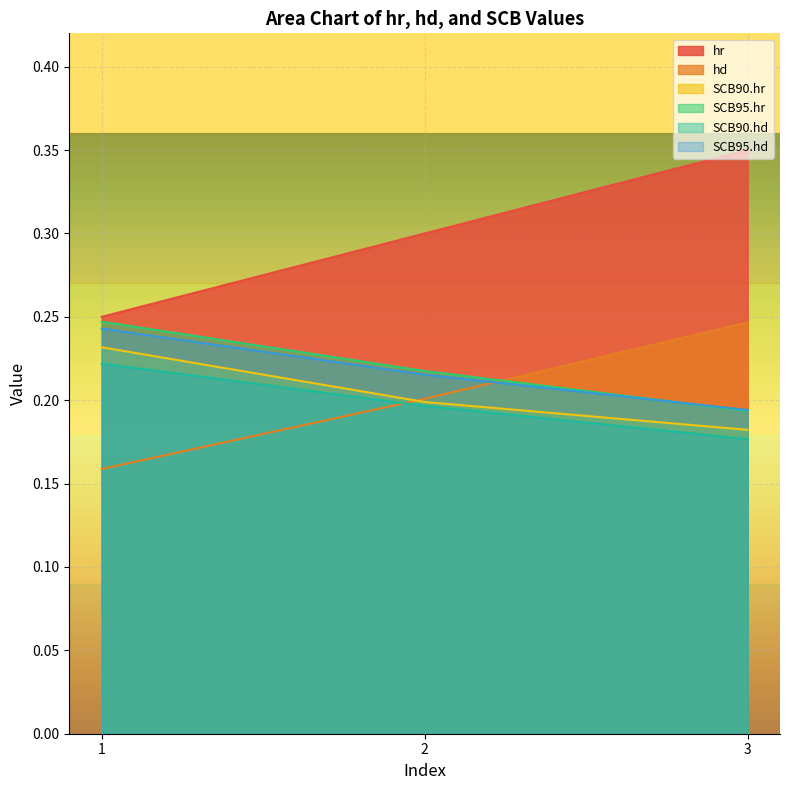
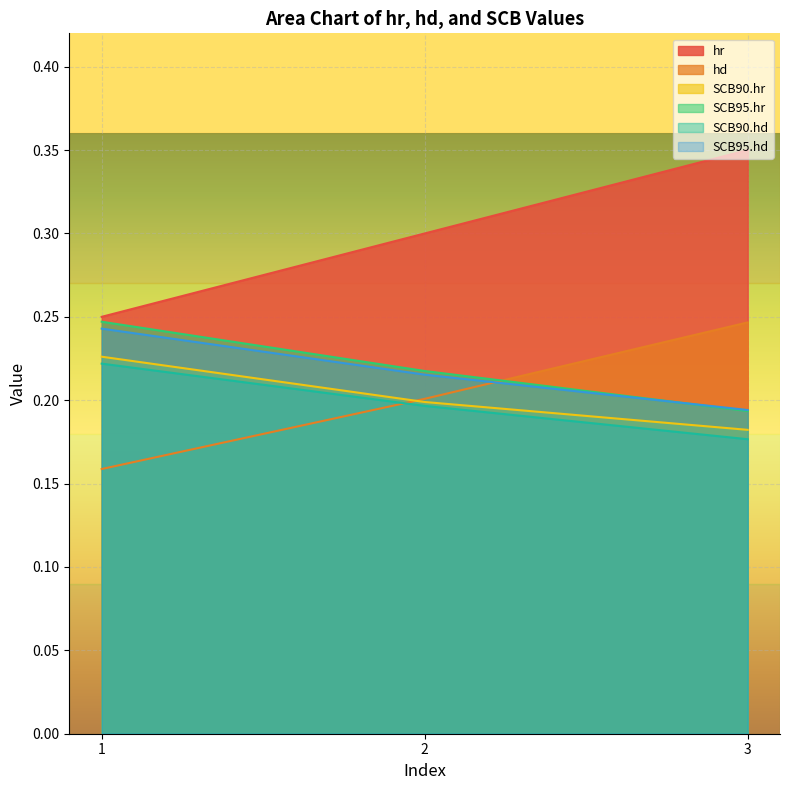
SCB90.hr, 1: 0.232 -> 0.226
